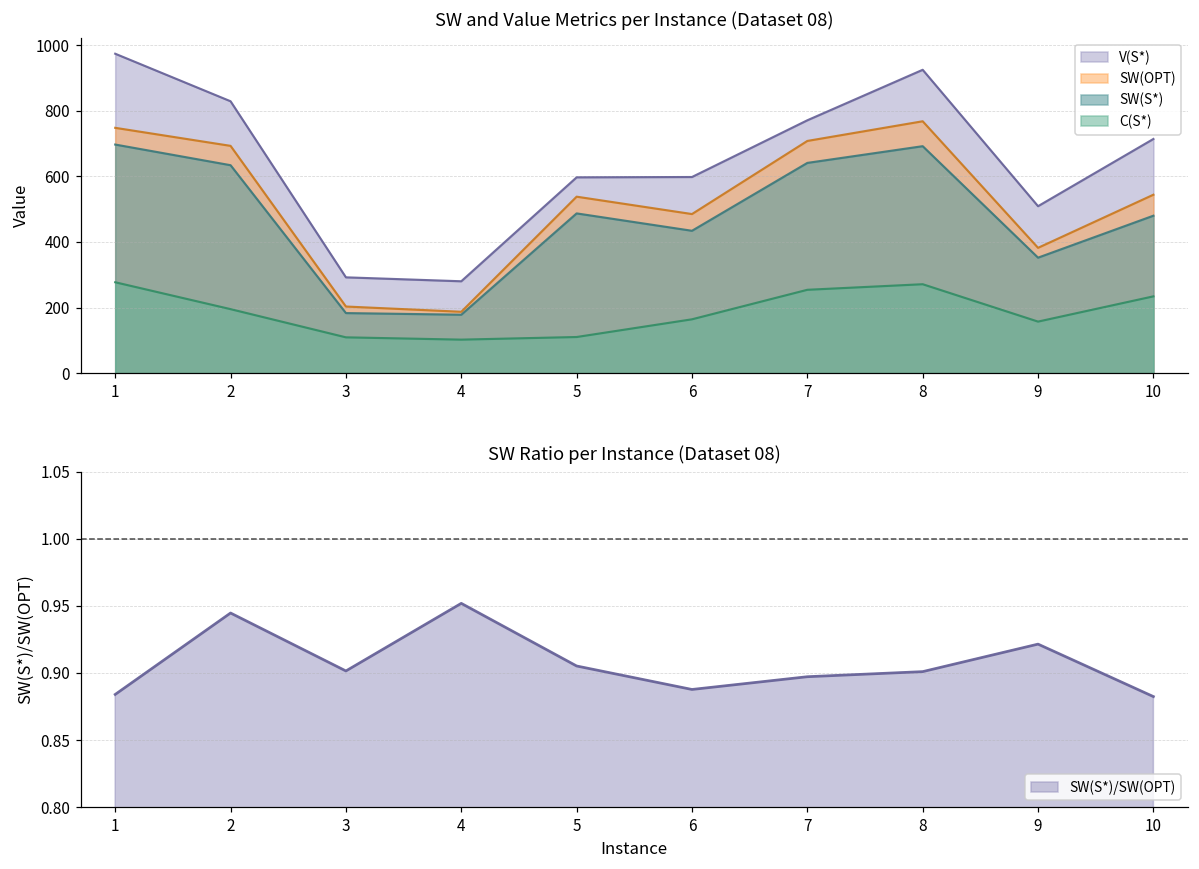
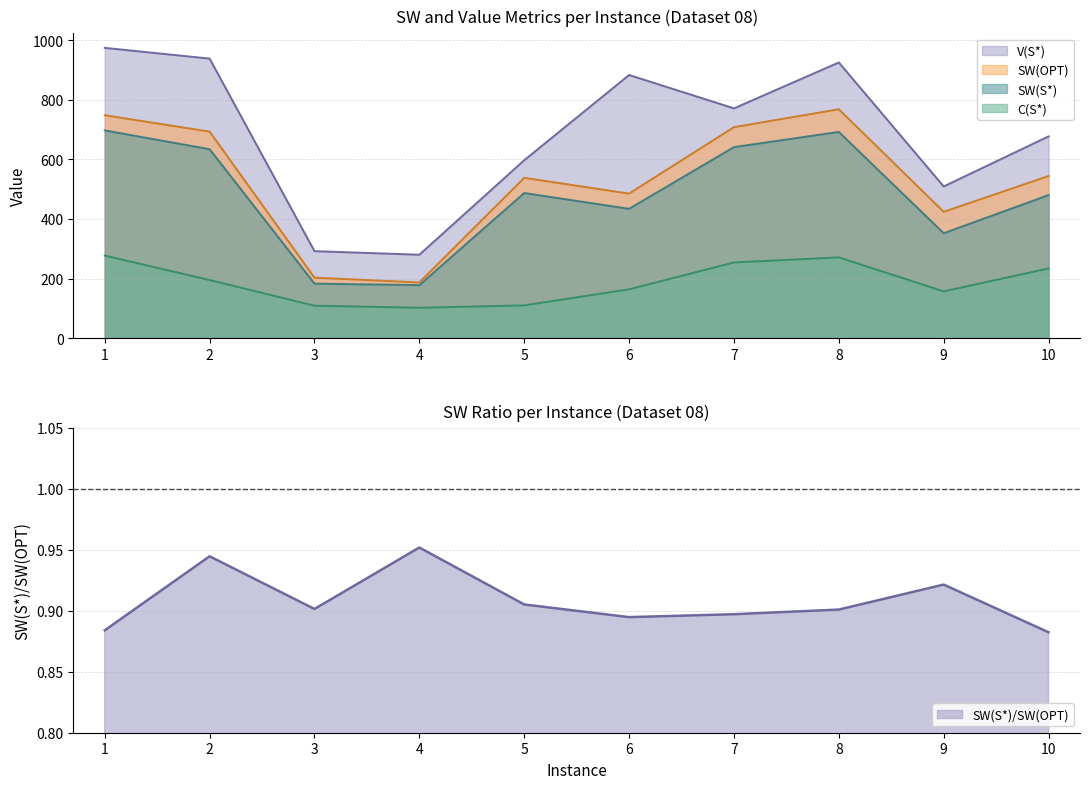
SW and Value Metrics per Instance (Dataset 08), V(S*), 2: 830 -> 940
SW and Value Metrics per Instance (Dataset 08), V(S*), 6: 600 -> 880
SW and Value Metrics per Instance (Dataset 08), SW(OPT), 9: 380 -> 420
SW and Value Metrics per Instance (Dataset 08), V(S*), 10: 710 -> 680
SW Ratio per Instance (Dataset 08), 6: 0.888 -> 0.895
